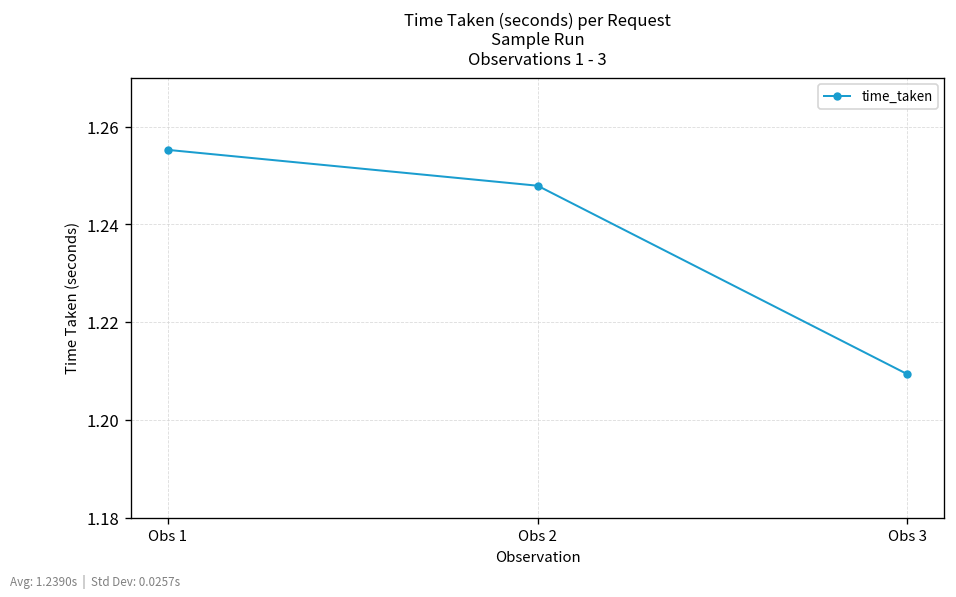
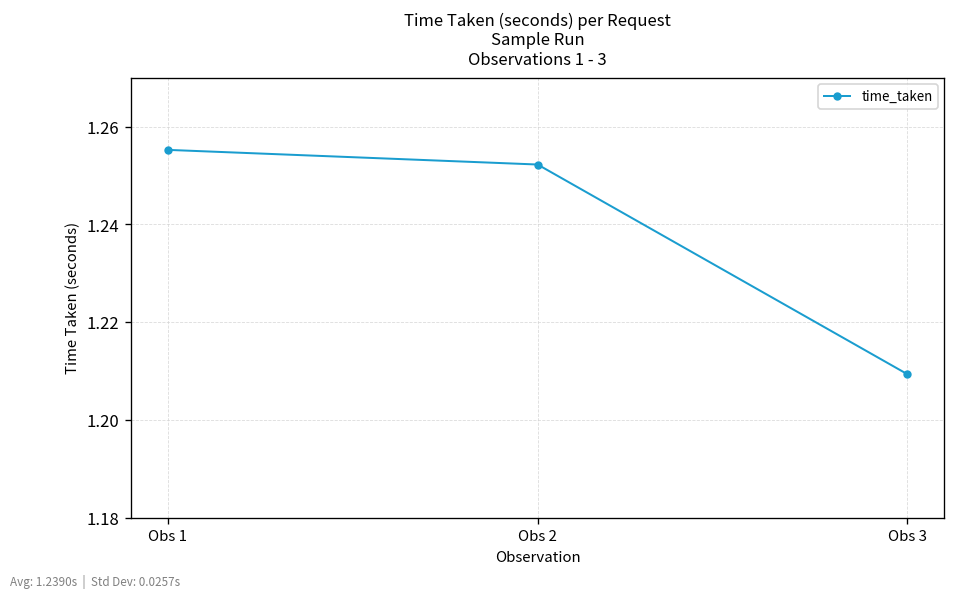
Obs 2: 1.248 -> 1.252
